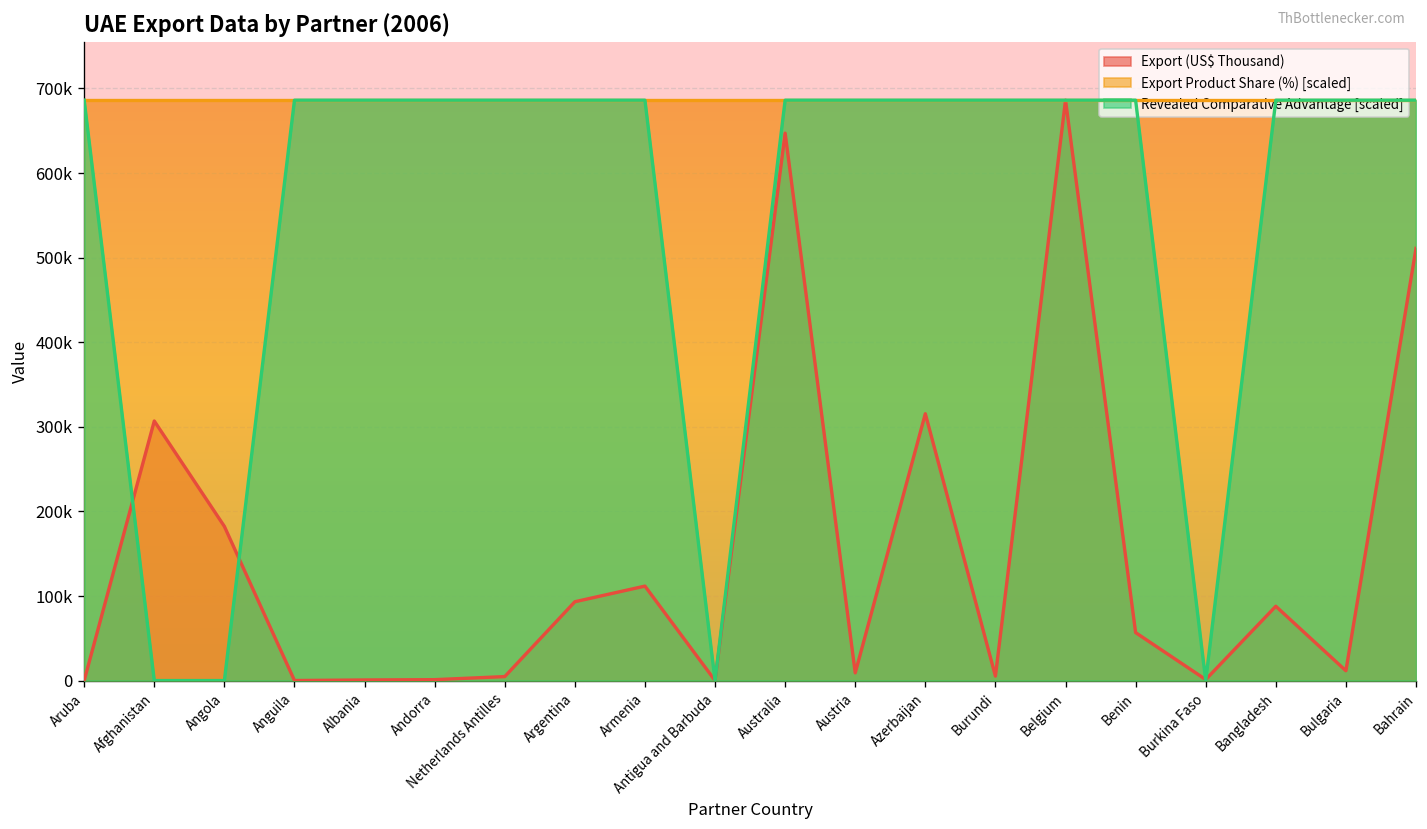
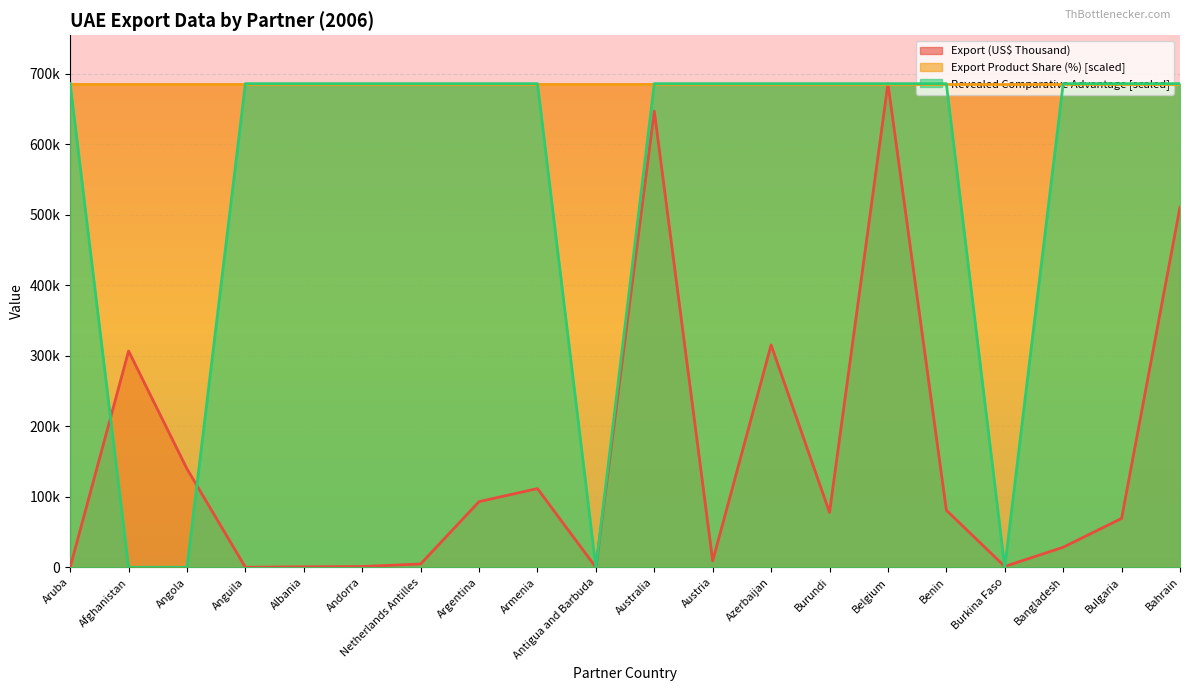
Export (US$ Thousand), Angola: 180000 -> 140000
Export (US$ Thousand), Burundi: 10000 -> 80000
Export (US$ Thousand), Benin: 60000 -> 80000
Export (US$ Thousand), Bangladesh: 90000 -> 30000
Export (US$ Thousand), Bulgaria: 10000 -> 70000
